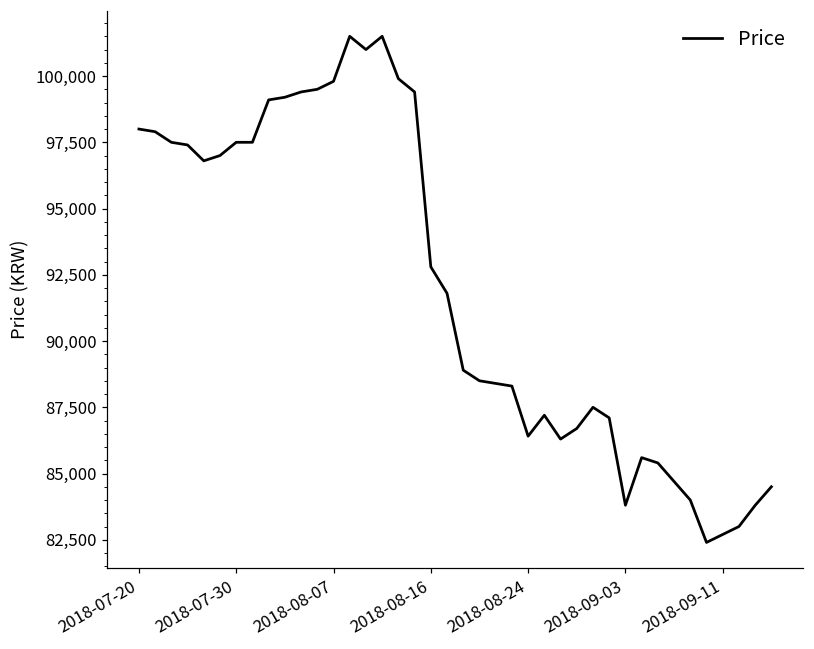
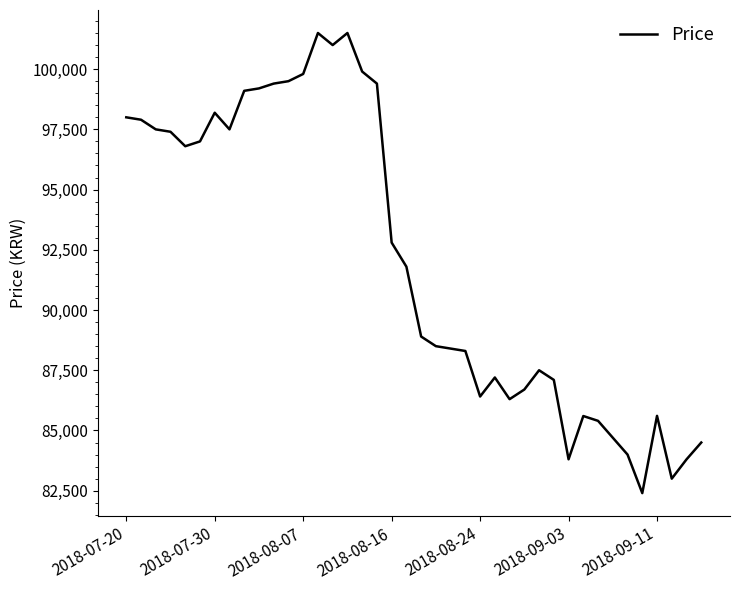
2018-07-30: 97,500 -> 98,200
2018-09-11: 82,700 -> 85,600
